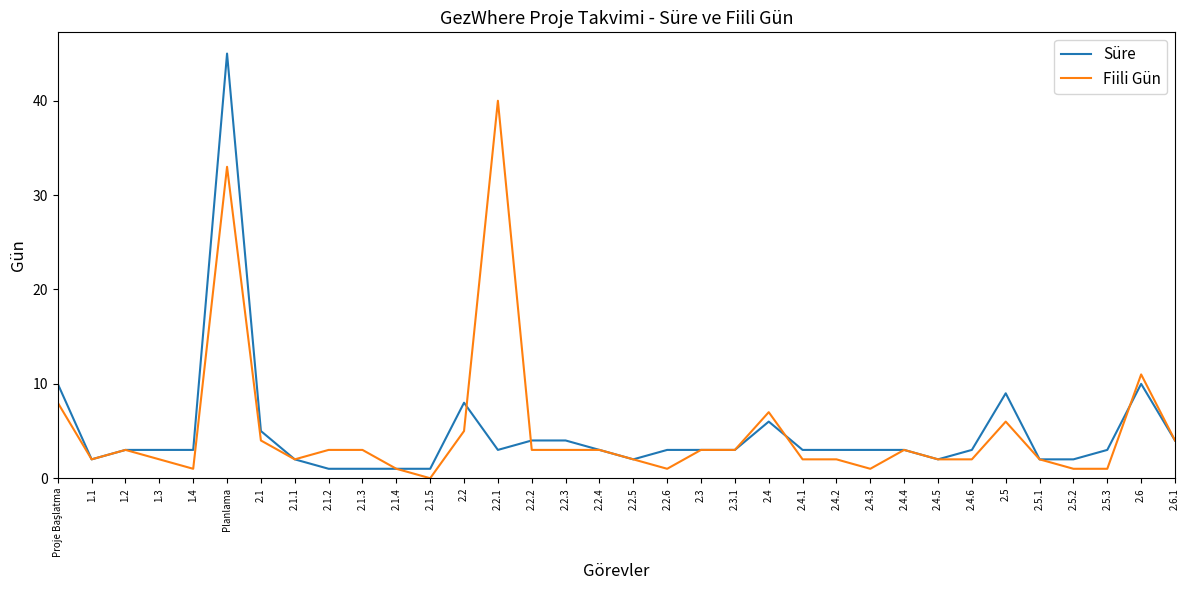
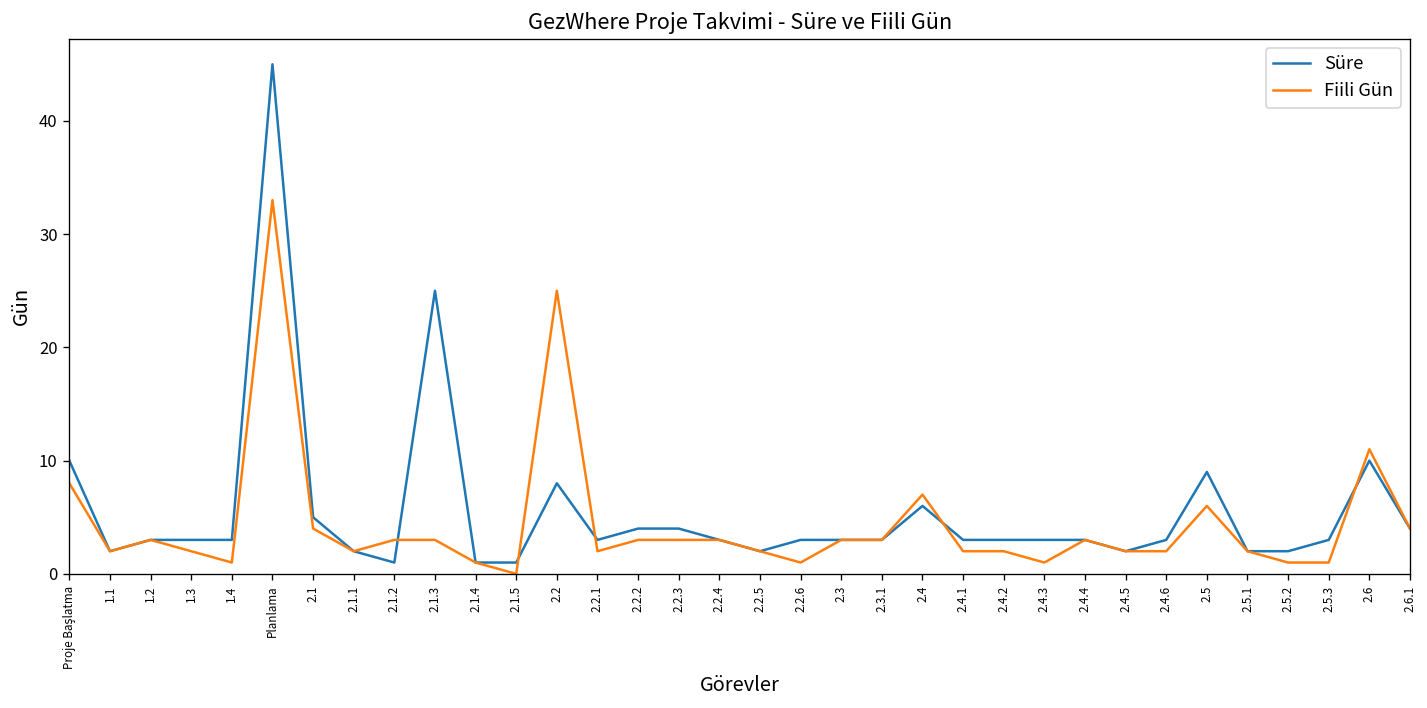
Süre, 2.1.3: 1 -> 25
Fiili Gün, 2.2: 5 -> 25
Fiili Gün, 2.2.1: 40 -> 2
